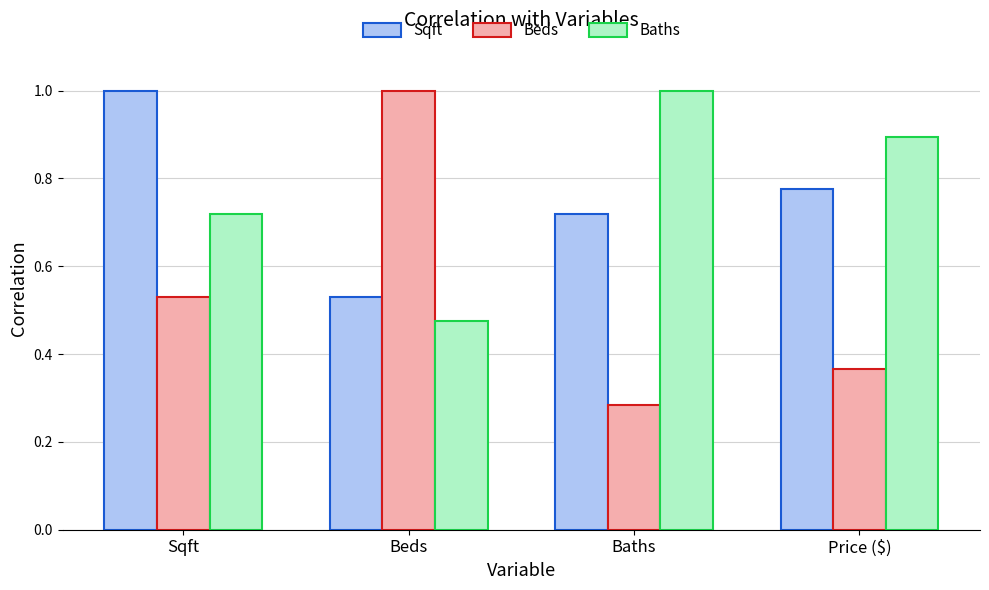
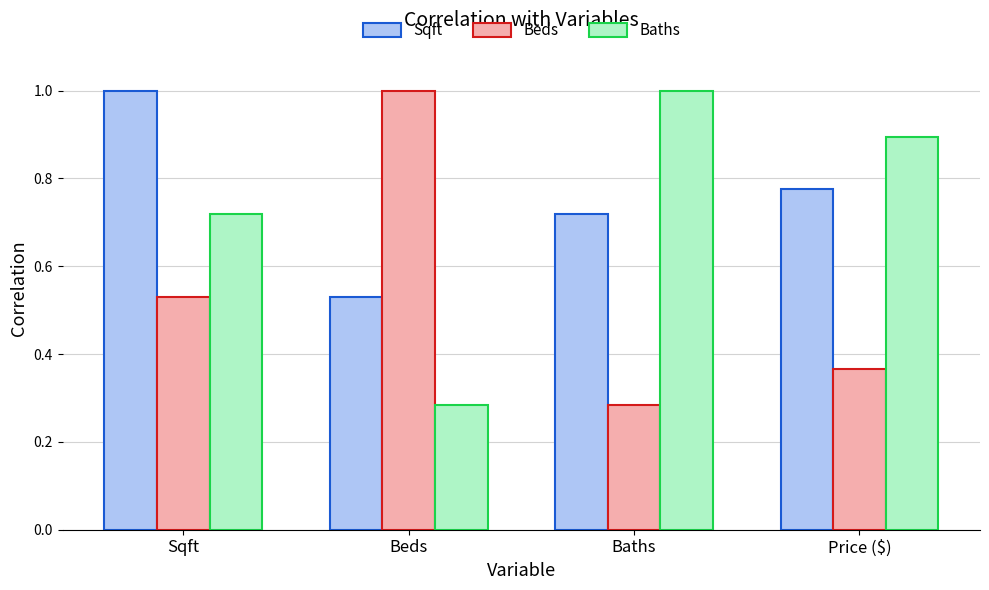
Baths, Beds: 0.47 -> 0.28
